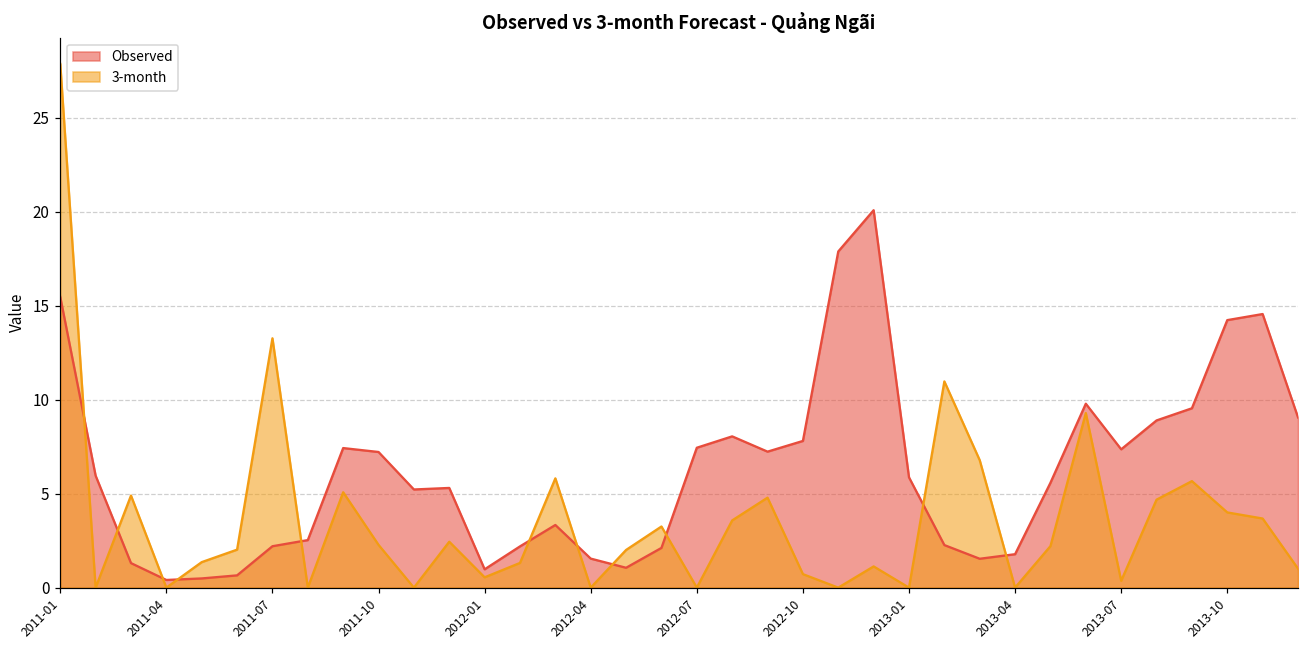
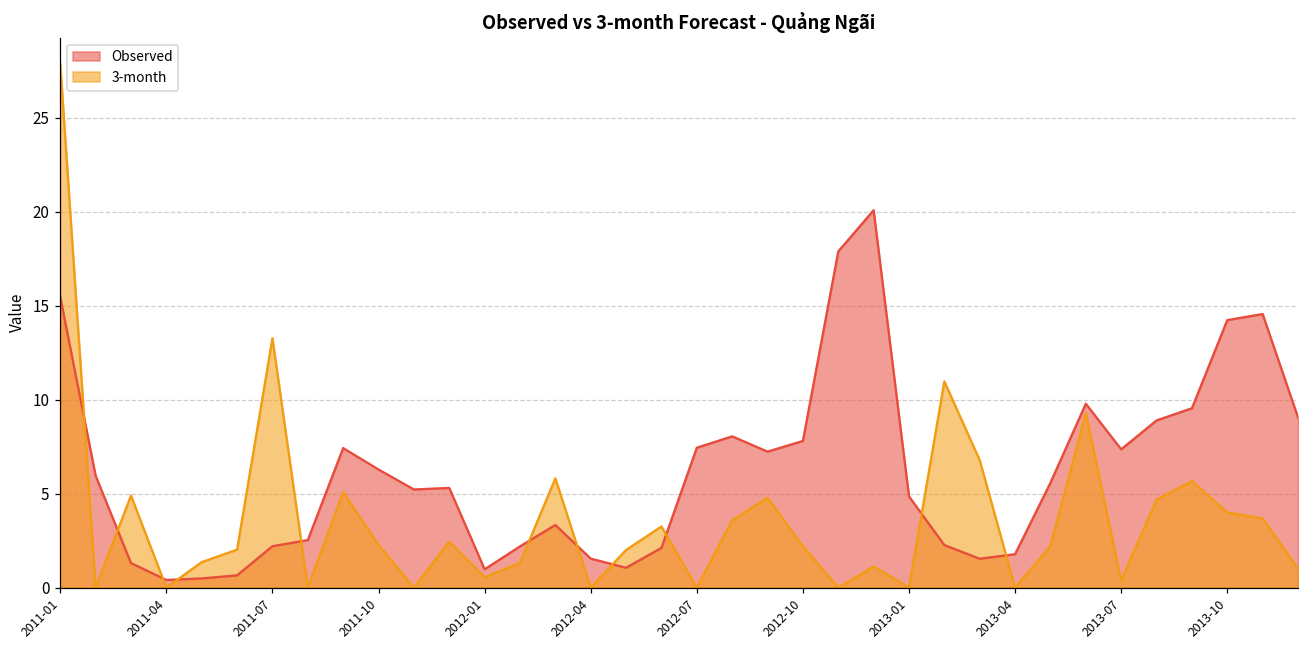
Observed, 2011-10: 7.2 -> 6.3
3-month, 2012-10: 0.7 -> 2.2
Observed, 2013-01: 5.9 -> 4.9
